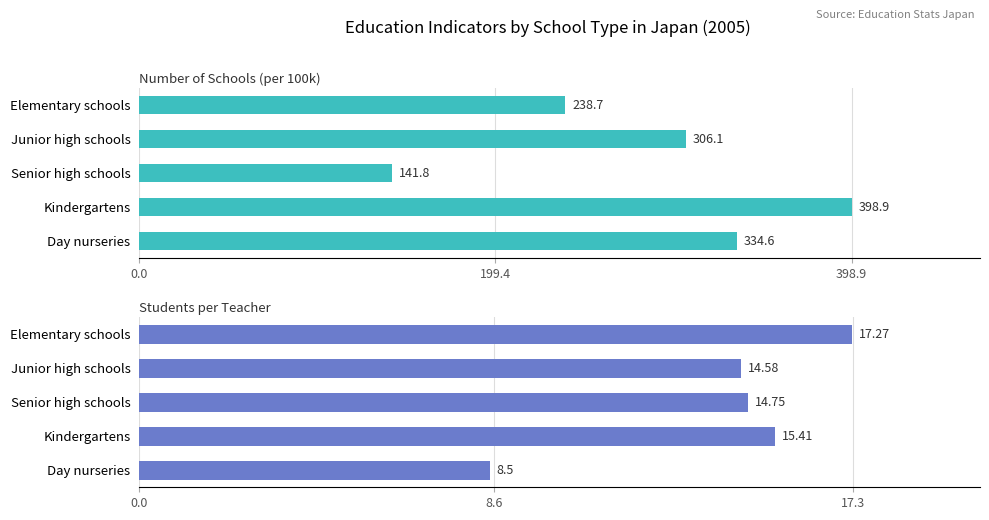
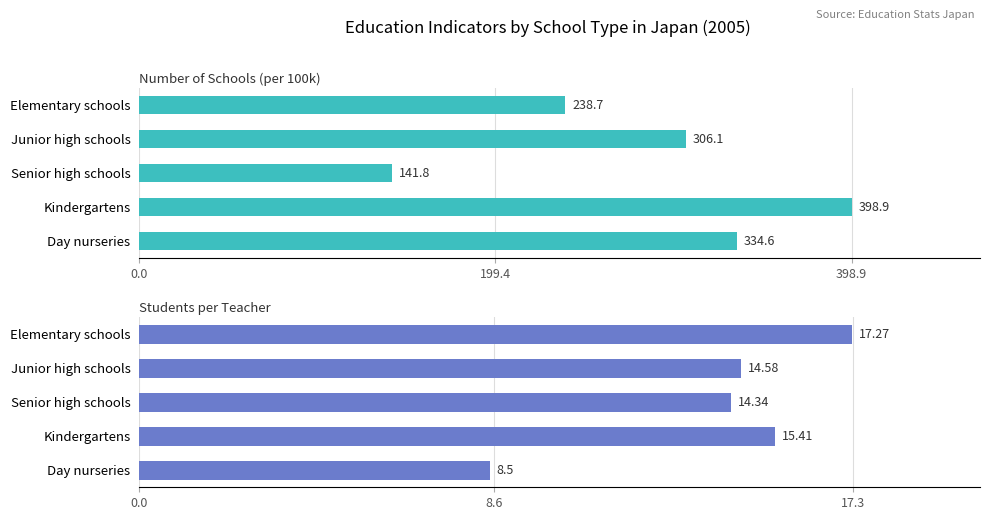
Students per Teacher, Senior high schools: 14.75 -> 14.34
